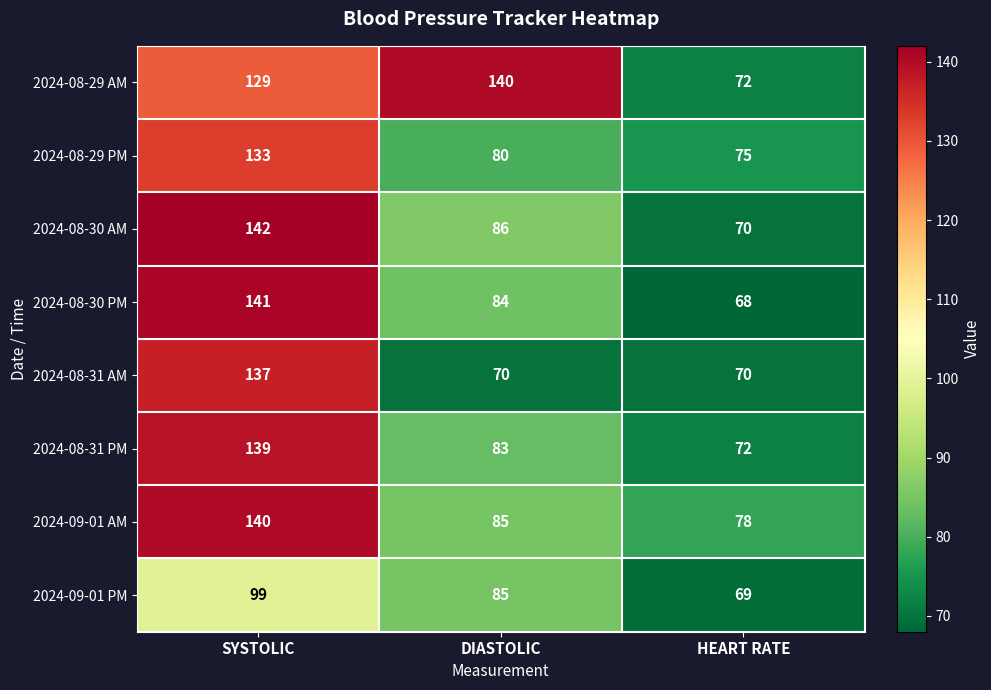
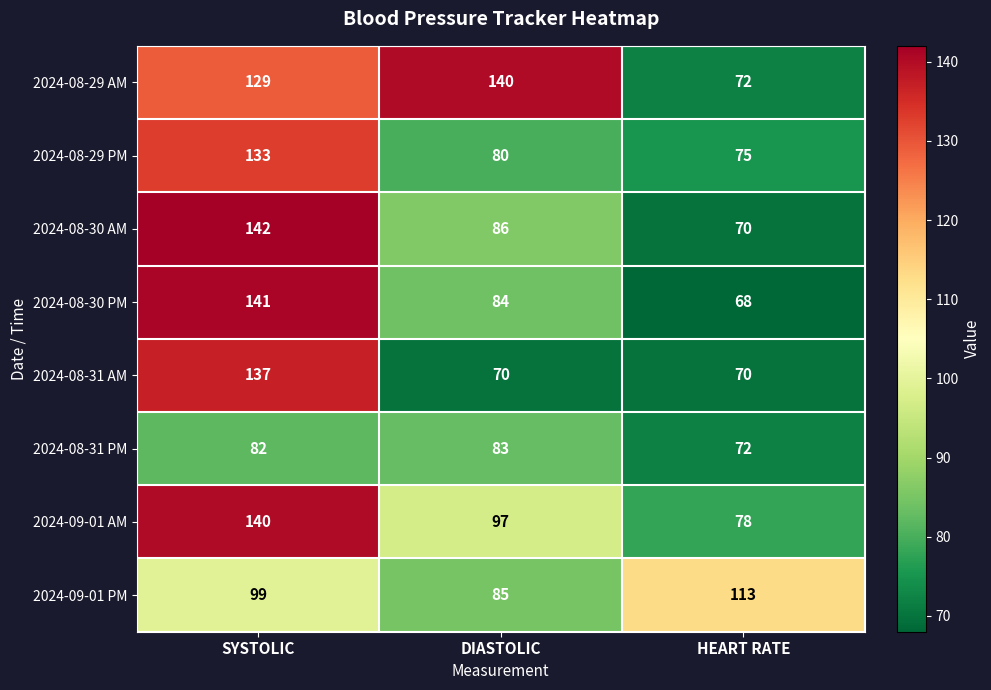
2024-08-31 PM, SYSTOLIC: 139 -> 82
2024-09-01 AM, DIASTOLIC: 85 -> 97
2024-09-01 PM, HEART RATE: 69 -> 113
